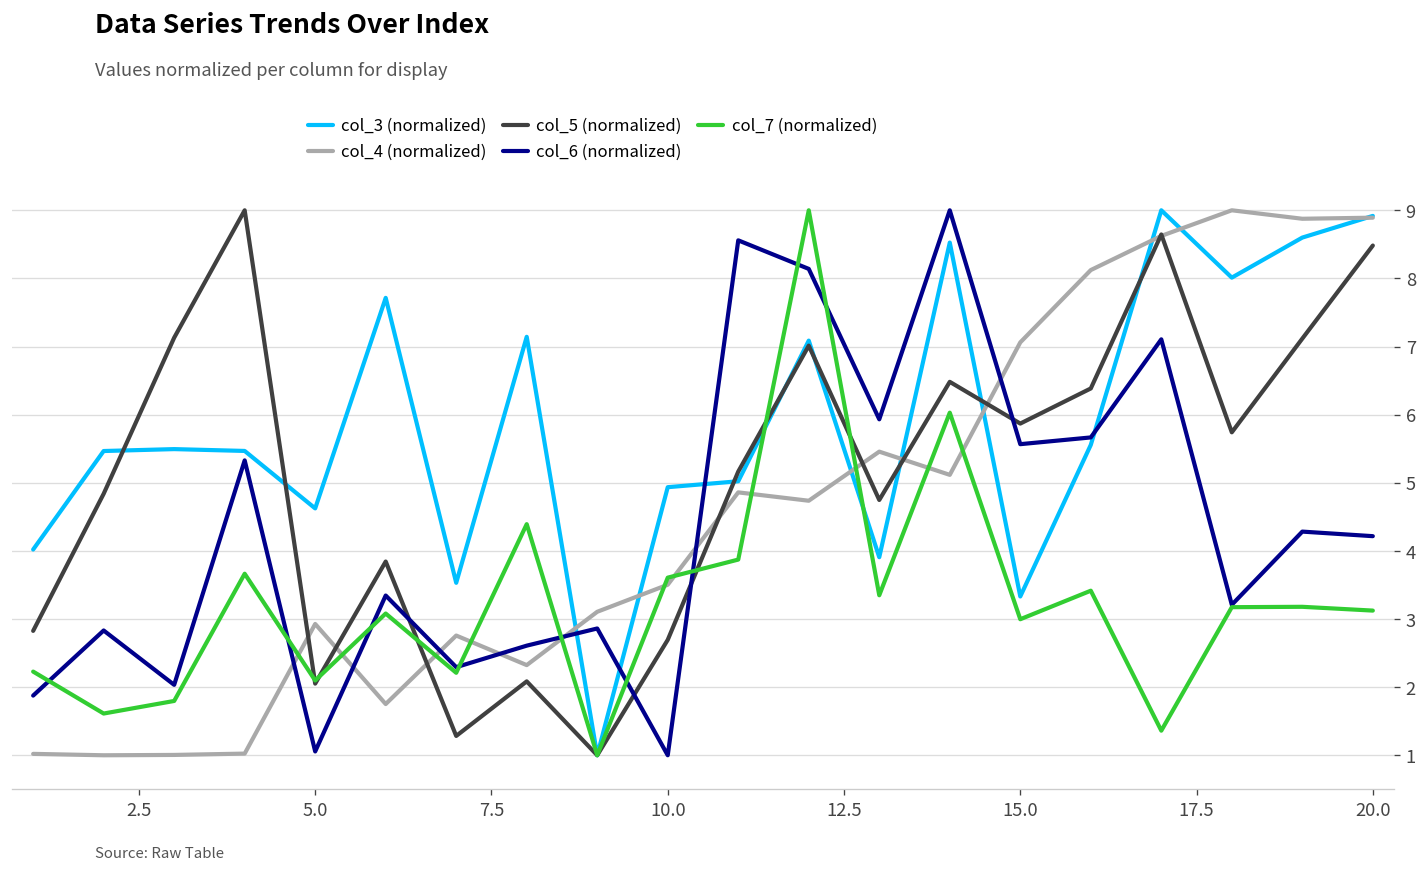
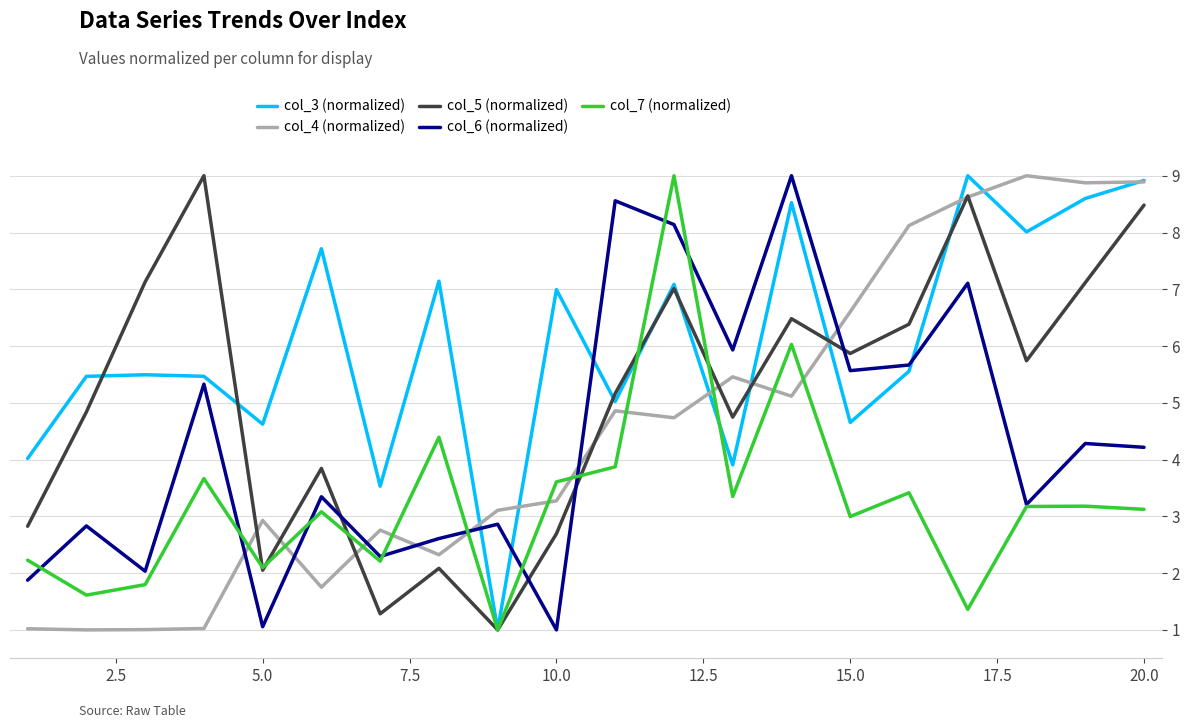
col_3 (normalized), 10.0: 4.9 -> 7.0
col_4 (normalized), 10.0: 3.5 -> 3.3
col_3 (normalized), 15.0: 3.3 -> 4.7
col_4 (normalized), 15.0: 7.1 -> 6.6
